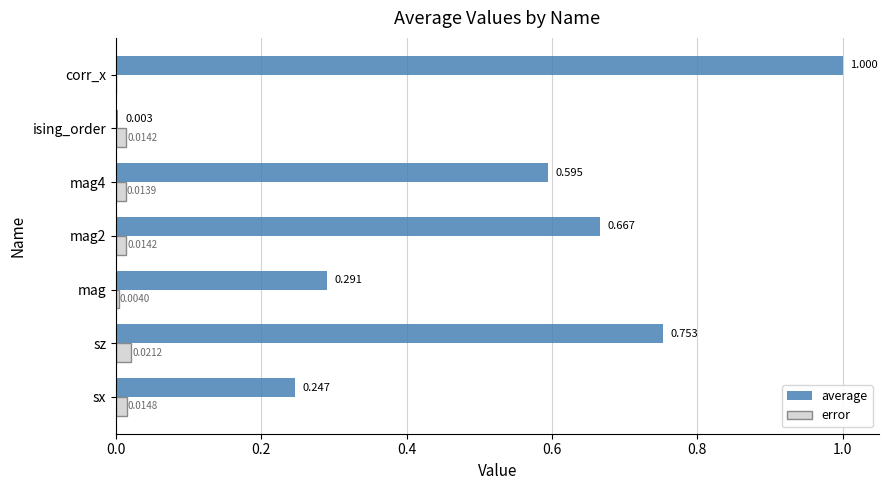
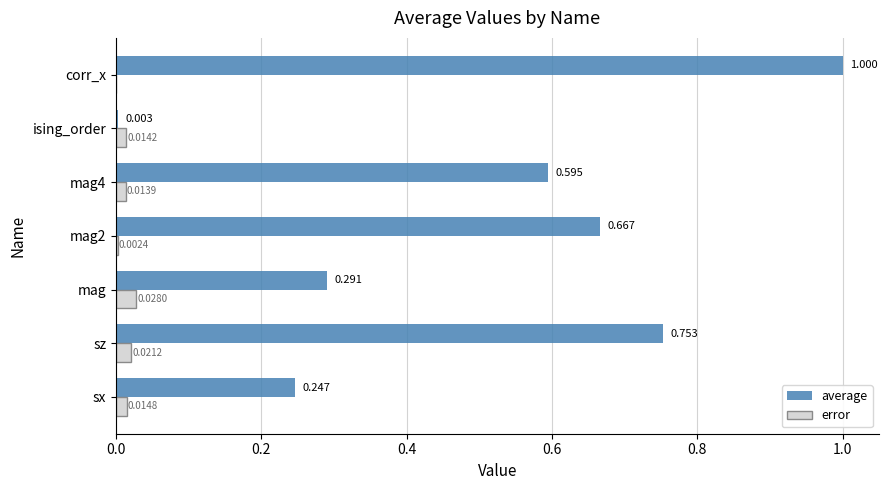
error, mag2: 0.0142 -> 0.0024
error, mag: 0.0040 -> 0.0280
